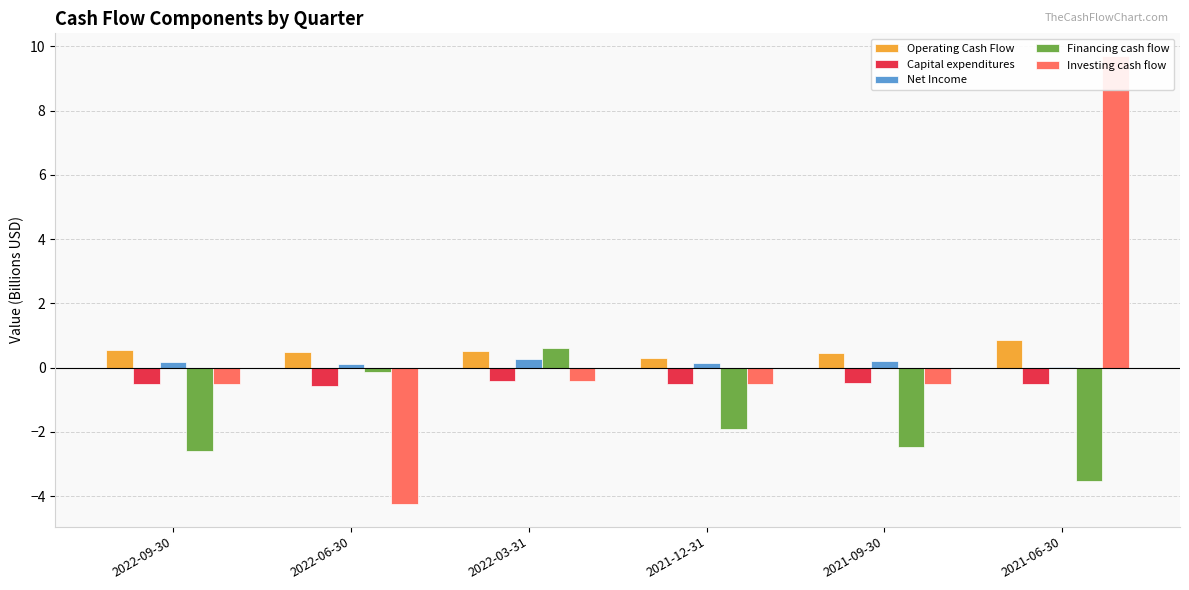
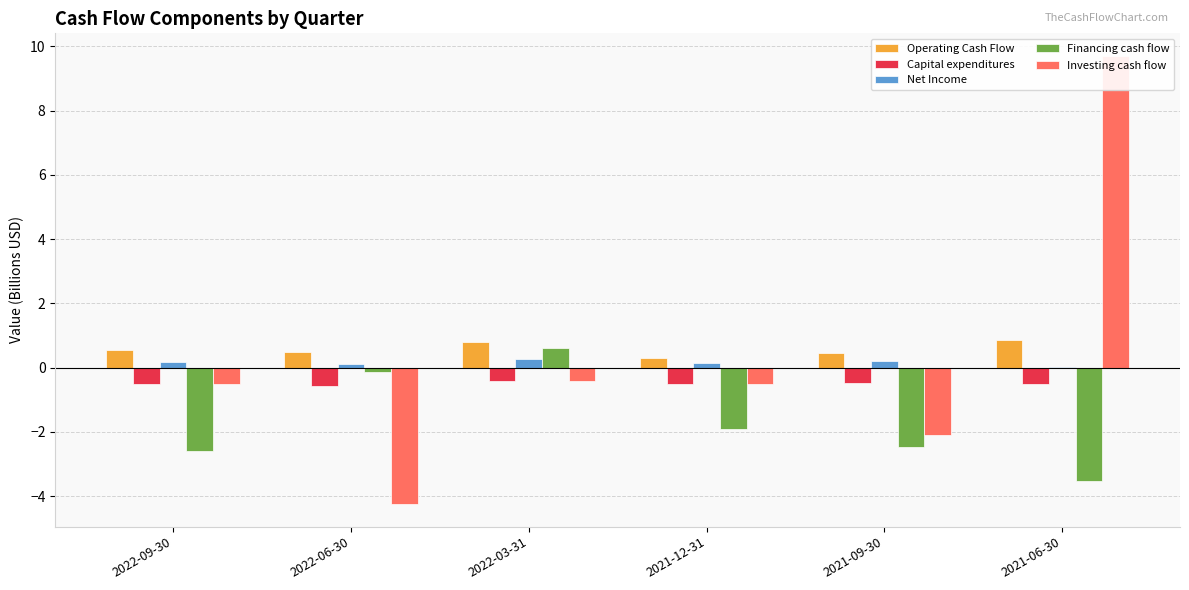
Operating Cash Flow, 2022-03-31: 0.5 -> 0.8
Investing cash flow, 2021-09-30: -0.5 -> -2.1
